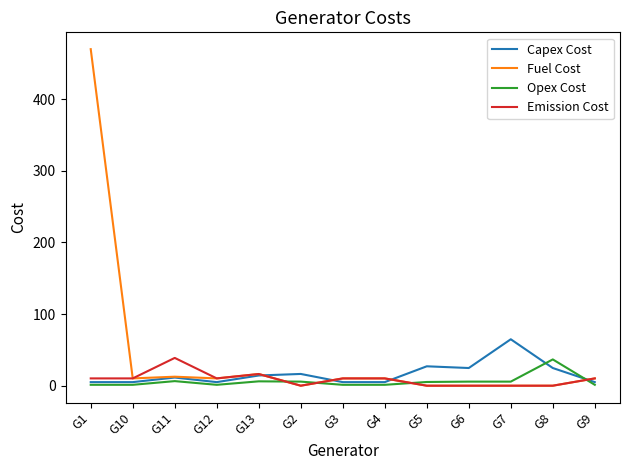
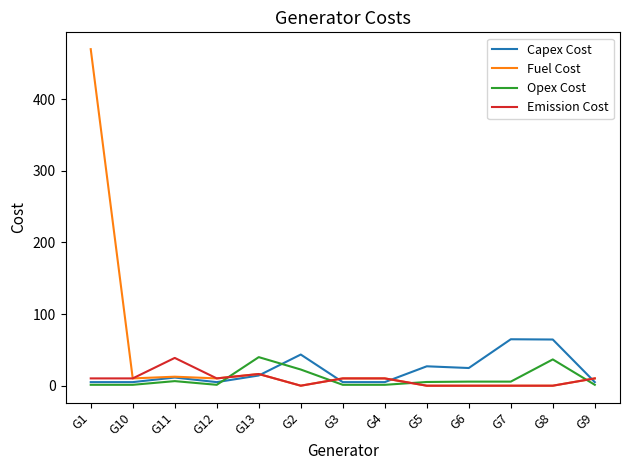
Opex Cost, G13: 10 -> 40
Capex Cost, G2: 20 -> 40
Opex Cost, G2: 10 -> 20
Capex Cost, G8: 20 -> 60
